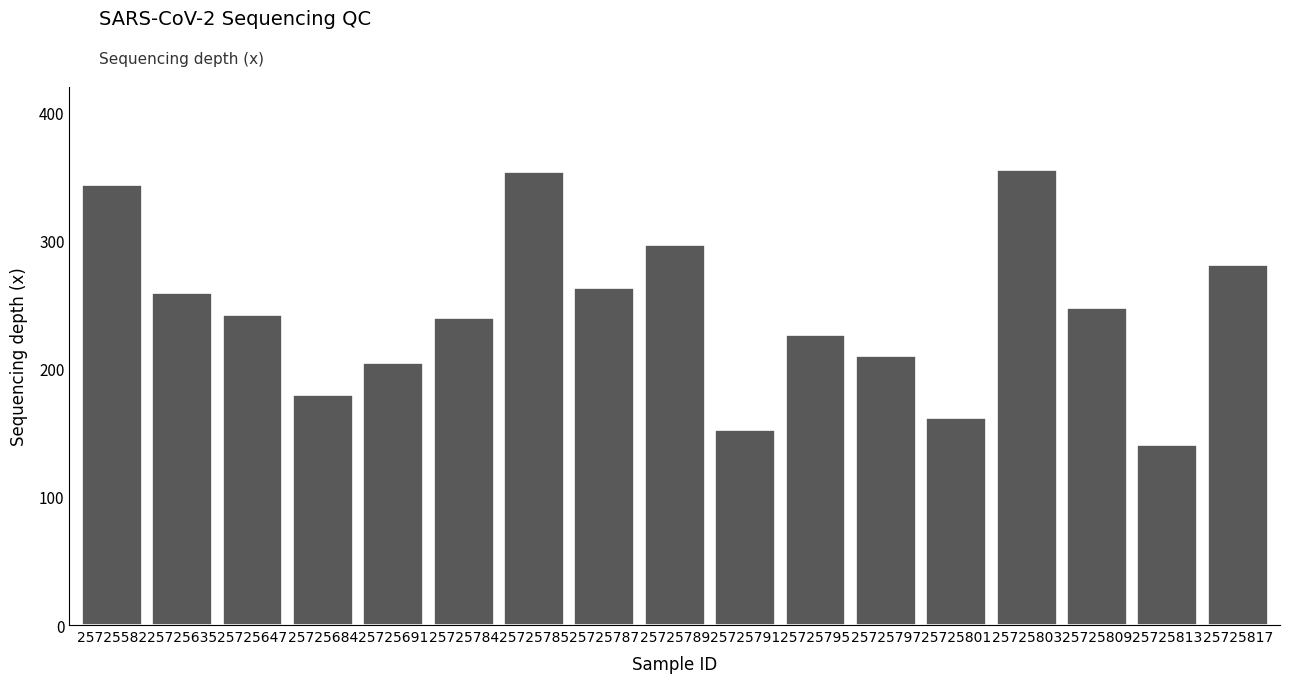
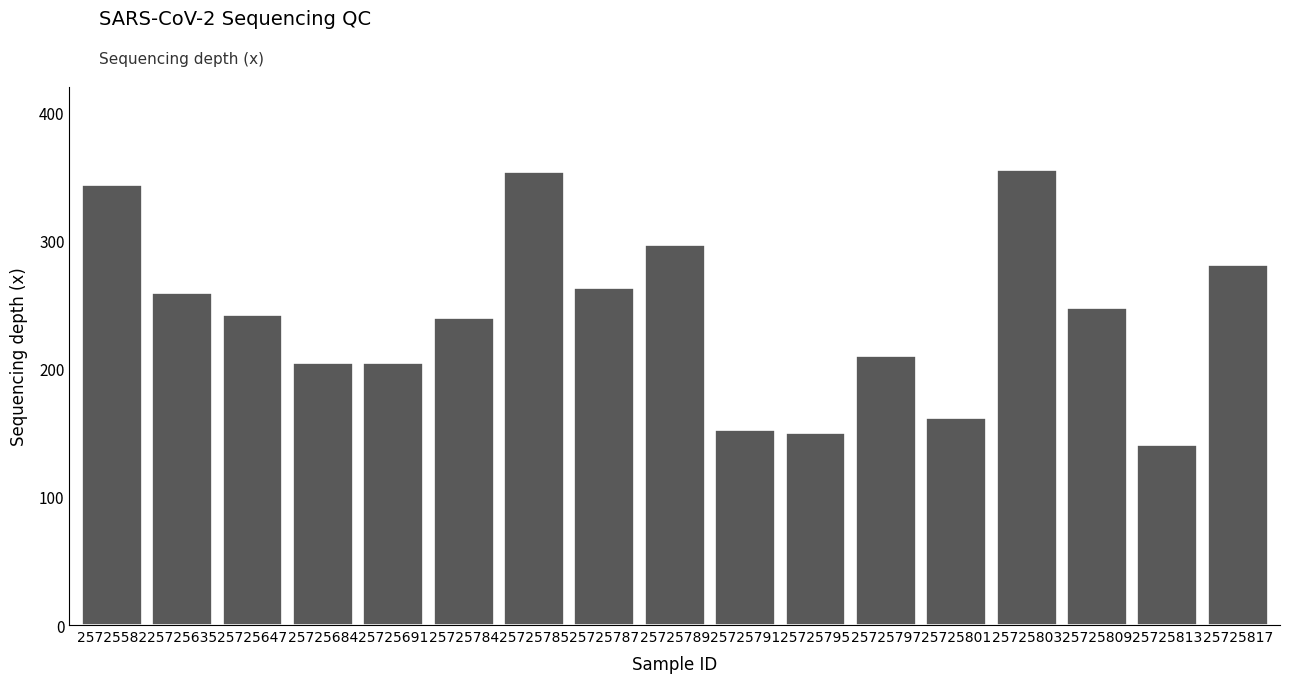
25725684: 180 -> 205
25725795: 226 -> 150
